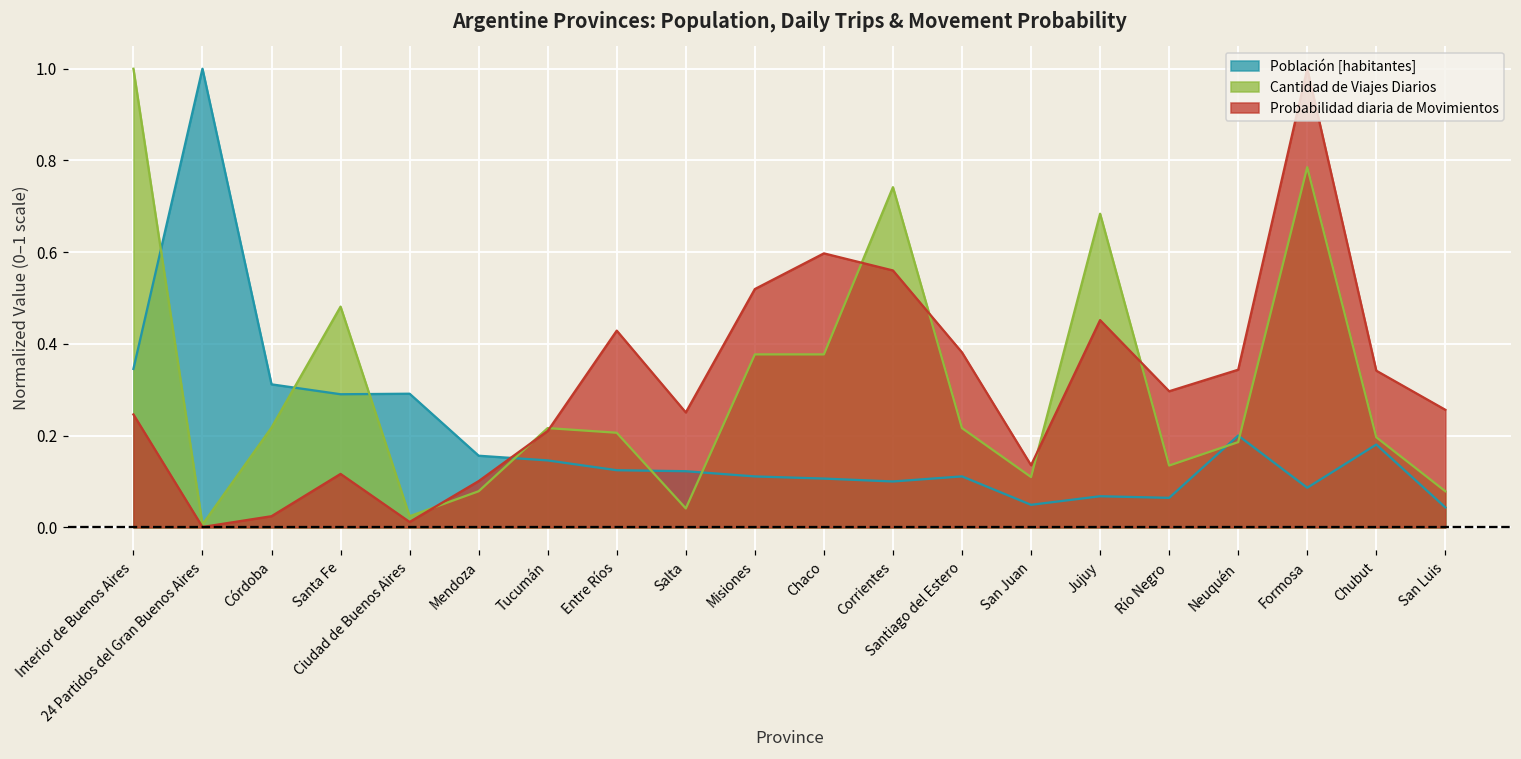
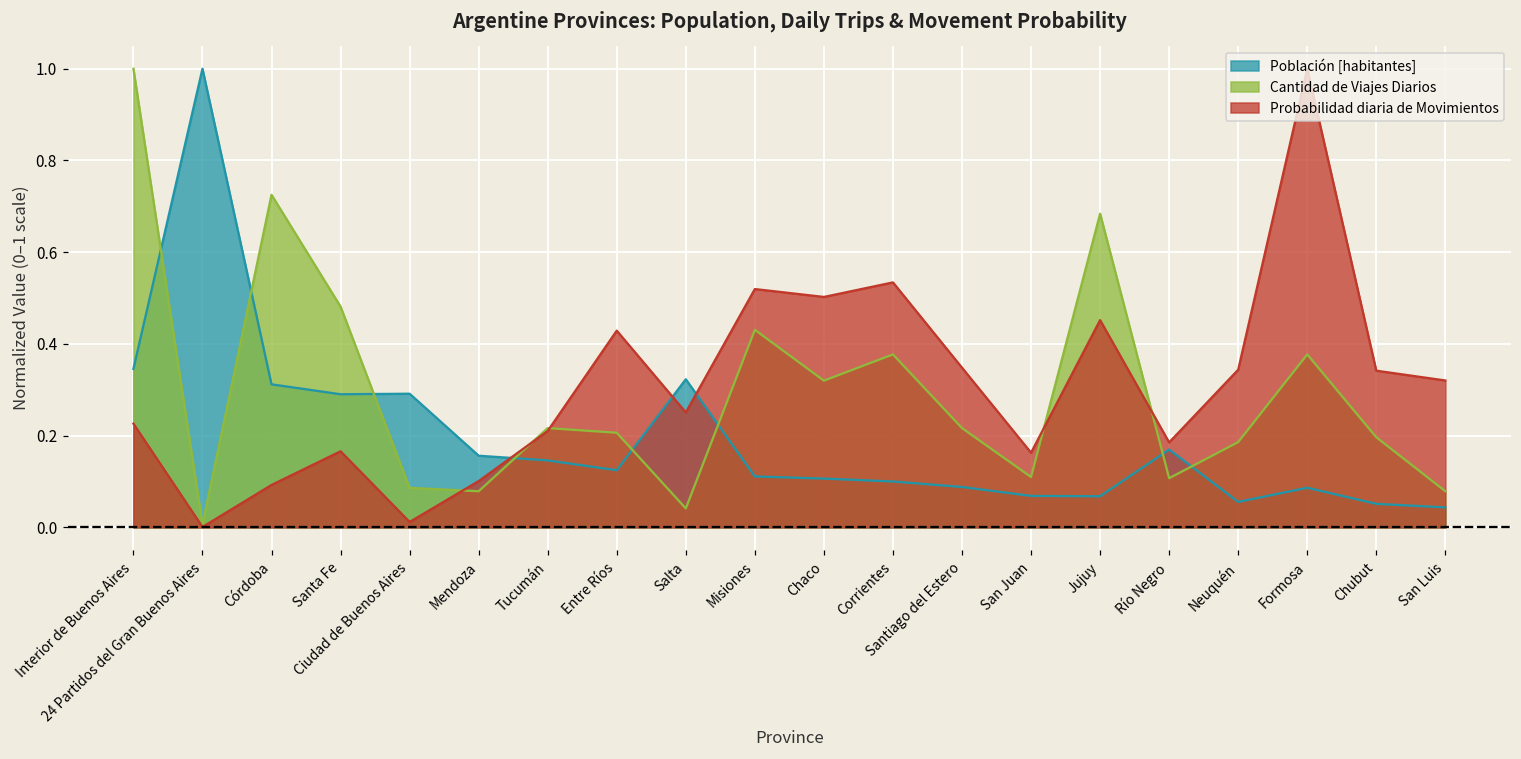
Probabilidad diaria de Movimientos, Interior de Buenos Aires: 0.25 -> 0.23
Cantidad de Viajes Diarios, Córdoba: 0.22 -> 0.73
Probabilidad diaria de Movimientos, Córdoba: 0.02 -> 0.09
Probabilidad diaria de Movimientos, Santa Fe: 0.12 -> 0.17
Cantidad de Viajes Diarios, Ciudad de Buenos Aires: 0.02 -> 0.09
Población [habitantes], Salta: 0.12 -> 0.32
Cantidad de Viajes Diarios, Misiones: 0.38 -> 0.43
Cantidad de Viajes Diarios, Chaco: 0.38 -> 0.32
Probabilidad diaria de Movimientos, Chaco: 0.60 -> 0.50
Cantidad de Viajes Diarios, Corrientes: 0.74 -> 0.38
Probabilidad diaria de Movimientos, Corrientes: 0.56 -> 0.53
Población [habitantes], Santiago del Estero: 0.11 -> 0.09
Probabilidad diaria de Movimientos, Santiago del Estero: 0.38 -> 0.35
Población [habitantes], San Juan: 0.05 -> 0.07
Probabilidad diaria de Movimientos, San Juan: 0.14 -> 0.16
Población [habitantes], Río Negro: 0.06 -> 0.17
Cantidad de Viajes Diarios, Río Negro: 0.13 -> 0.11
Probabilidad diaria de Movimientos, Río Negro: 0.30 -> 0.19
Población [habitantes], Neuquén: 0.20 -> 0.06
Cantidad de Viajes Diarios, Formosa: 0.79 -> 0.38
Población [habitantes], Chubut: 0.18 -> 0.05
Probabilidad diaria de Movimientos, San Luis: 0.26 -> 0.32
